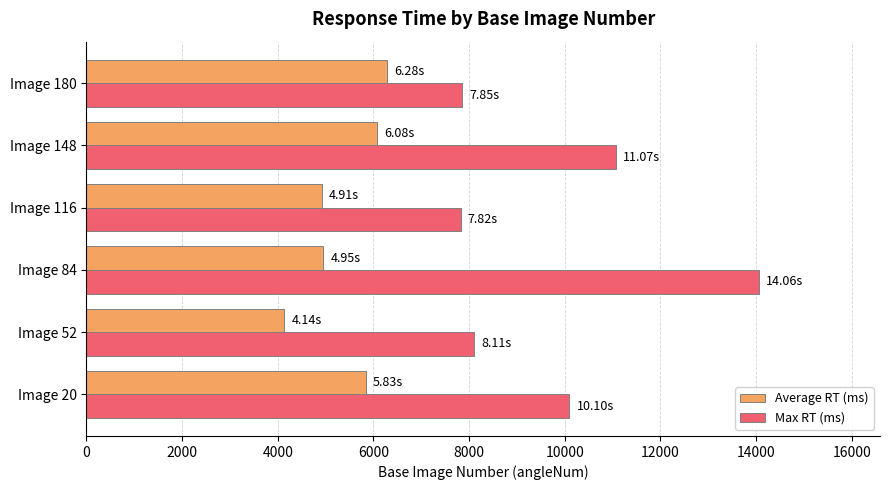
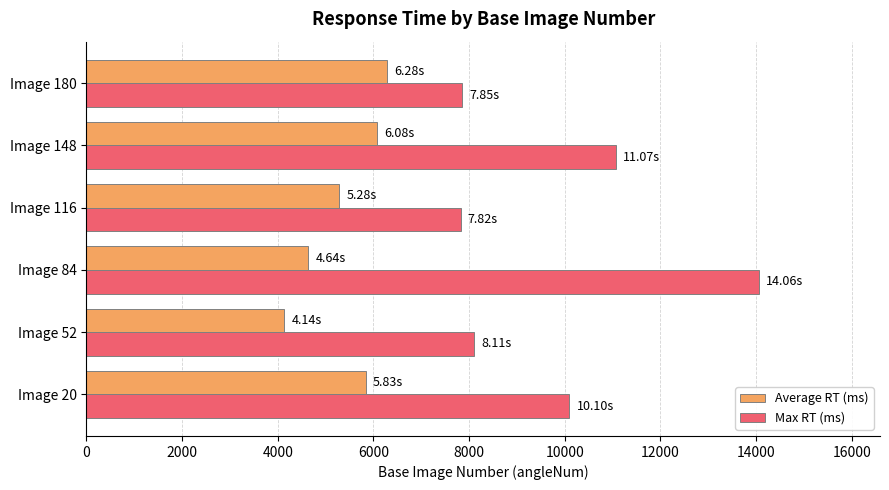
Average RT (ms), Image 116: 4.91s -> 5.28s
Average RT (ms), Image 84: 4.95s -> 4.64s
